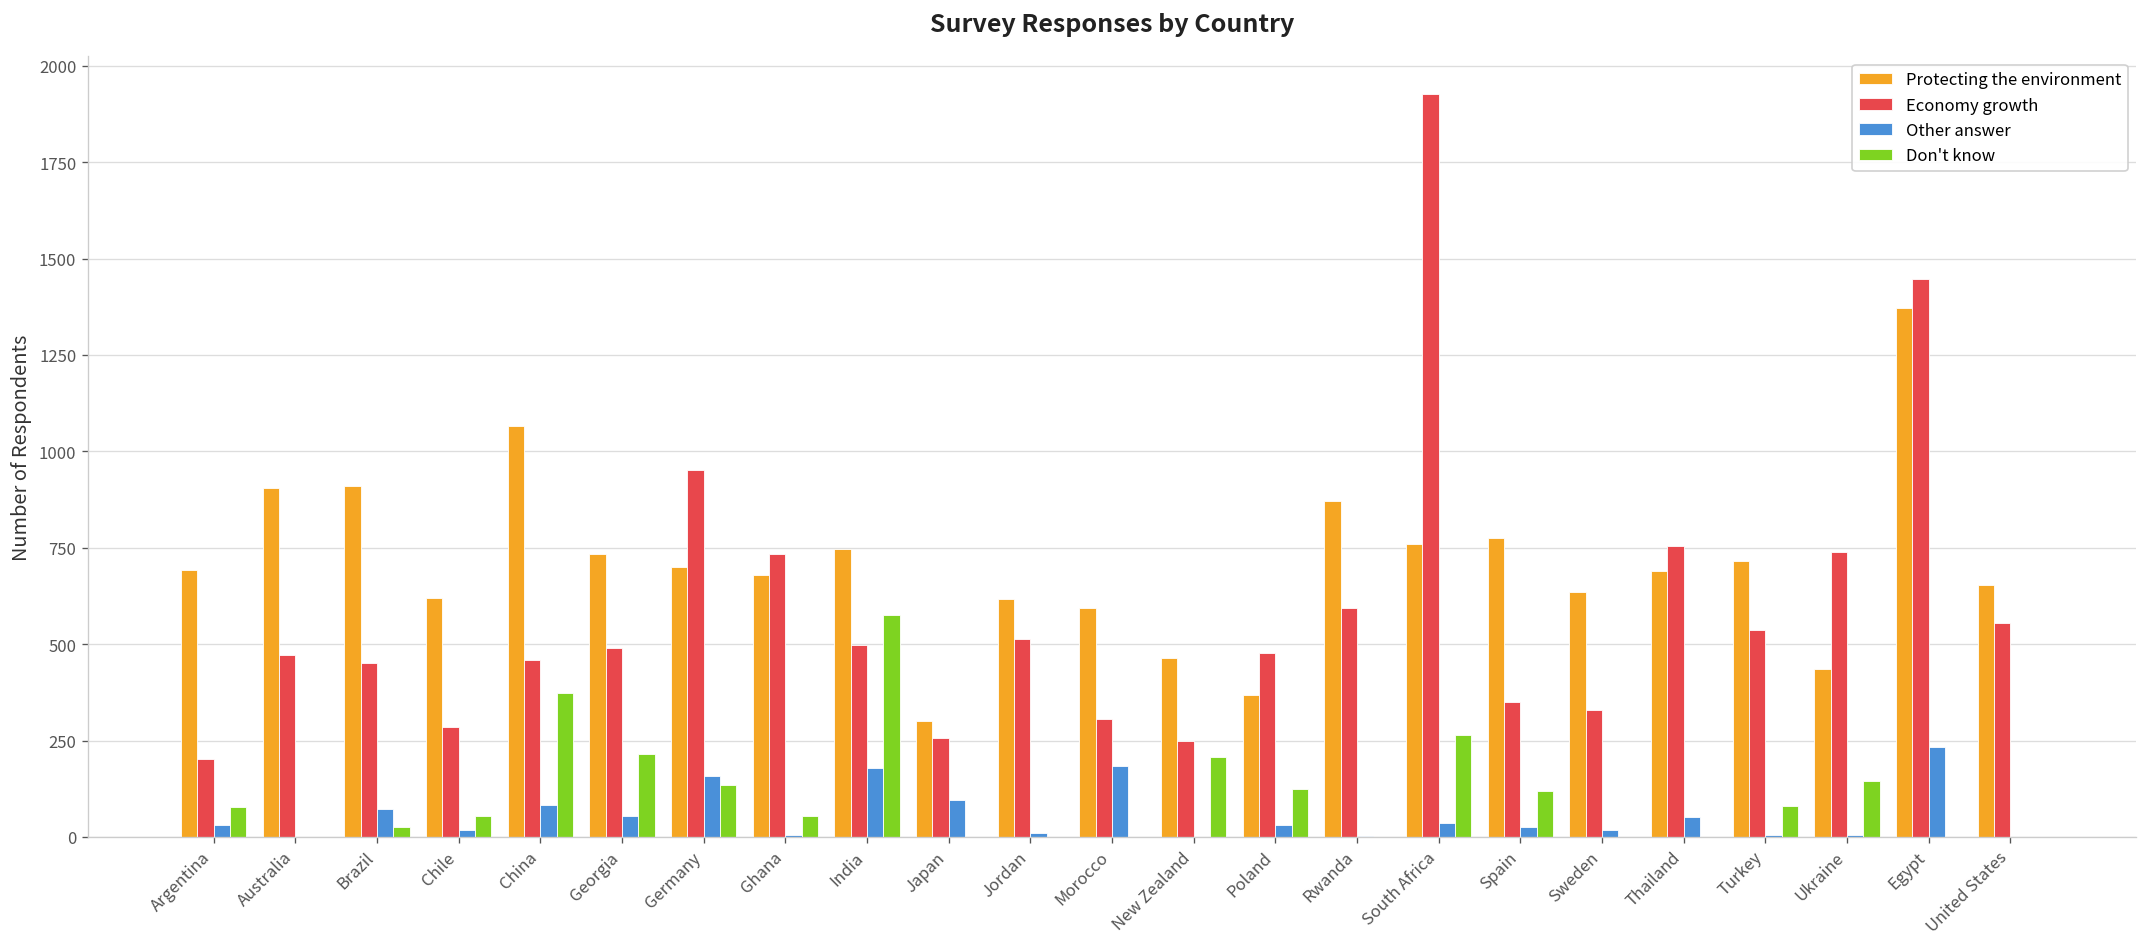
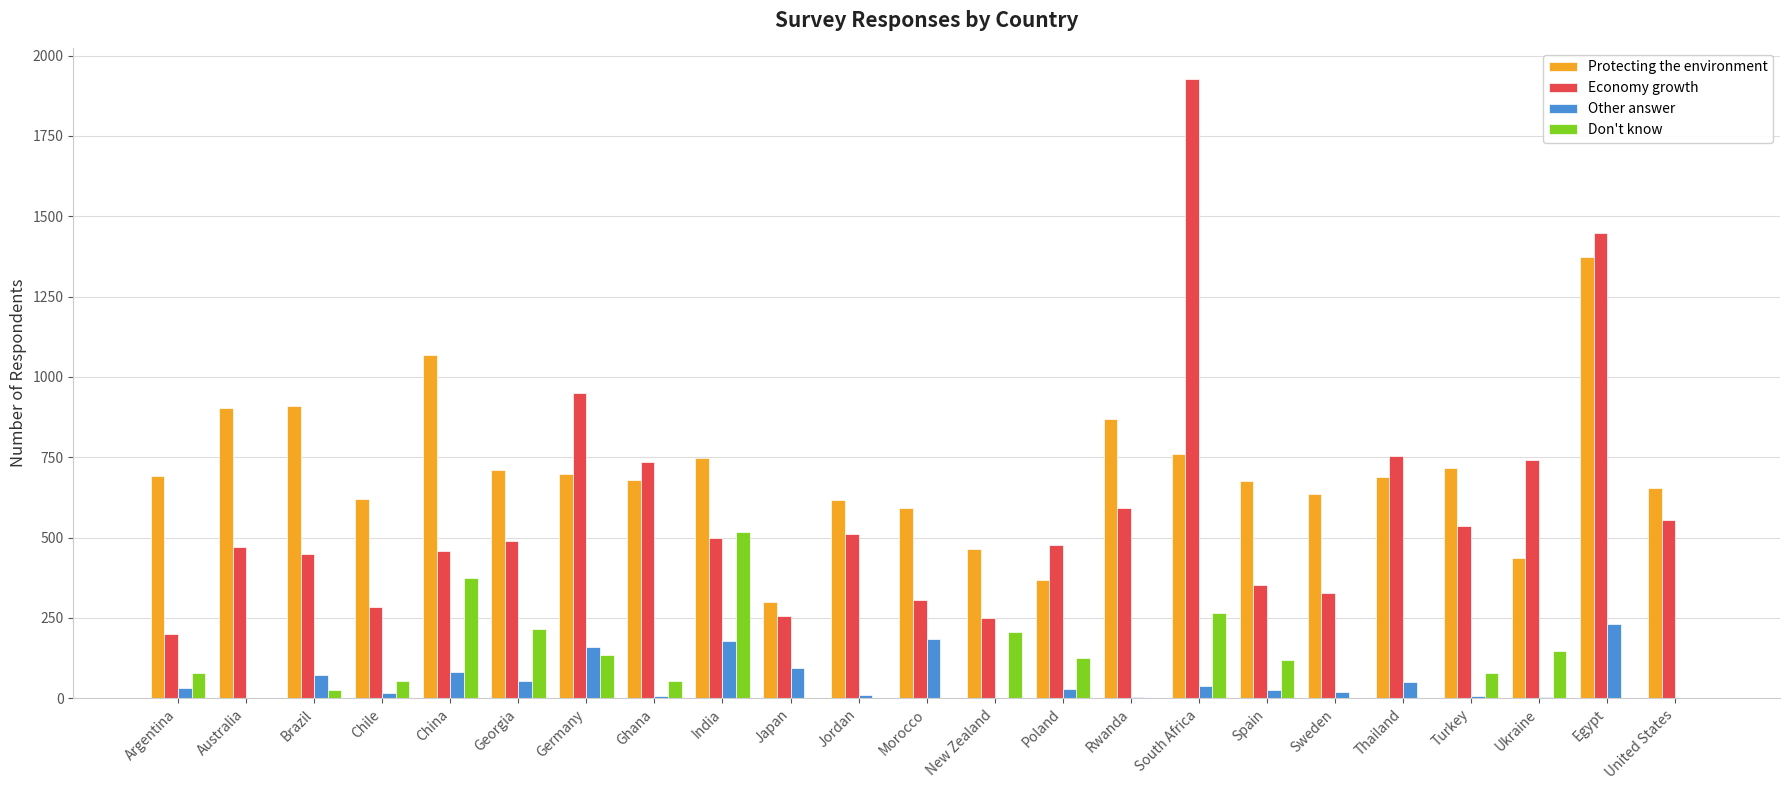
Protecting the environment, Georgia: 740 -> 710
Don't know, India: 580 -> 520
Protecting the environment, Spain: 780 -> 680
